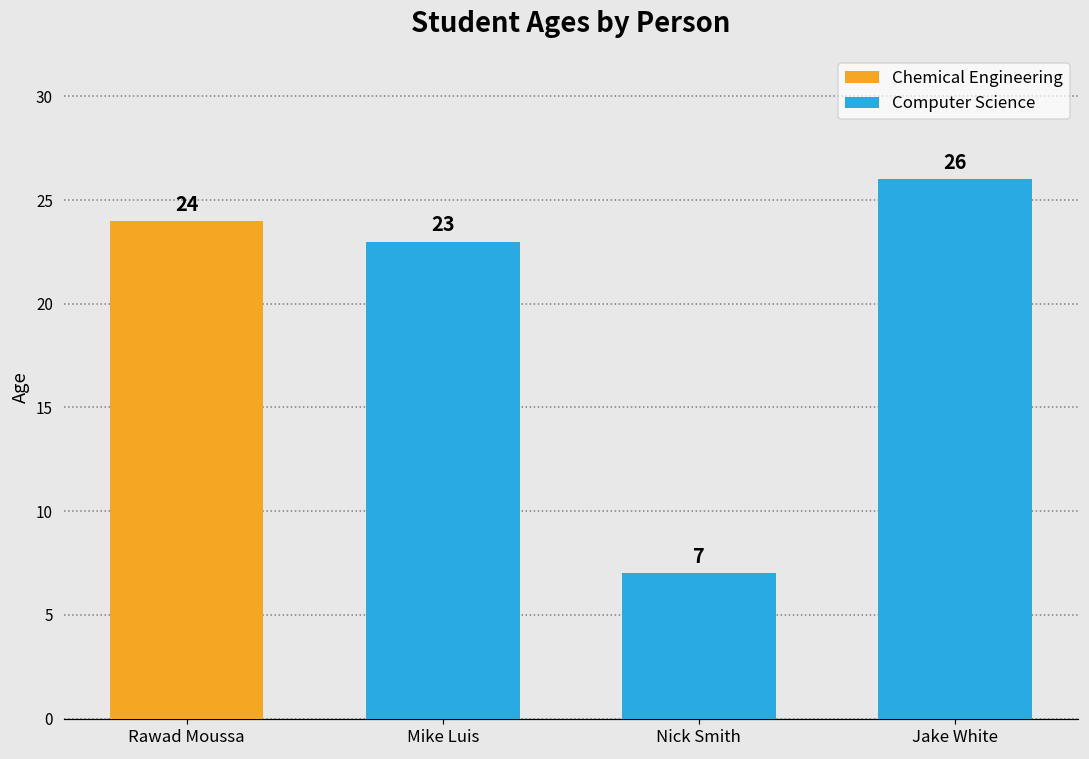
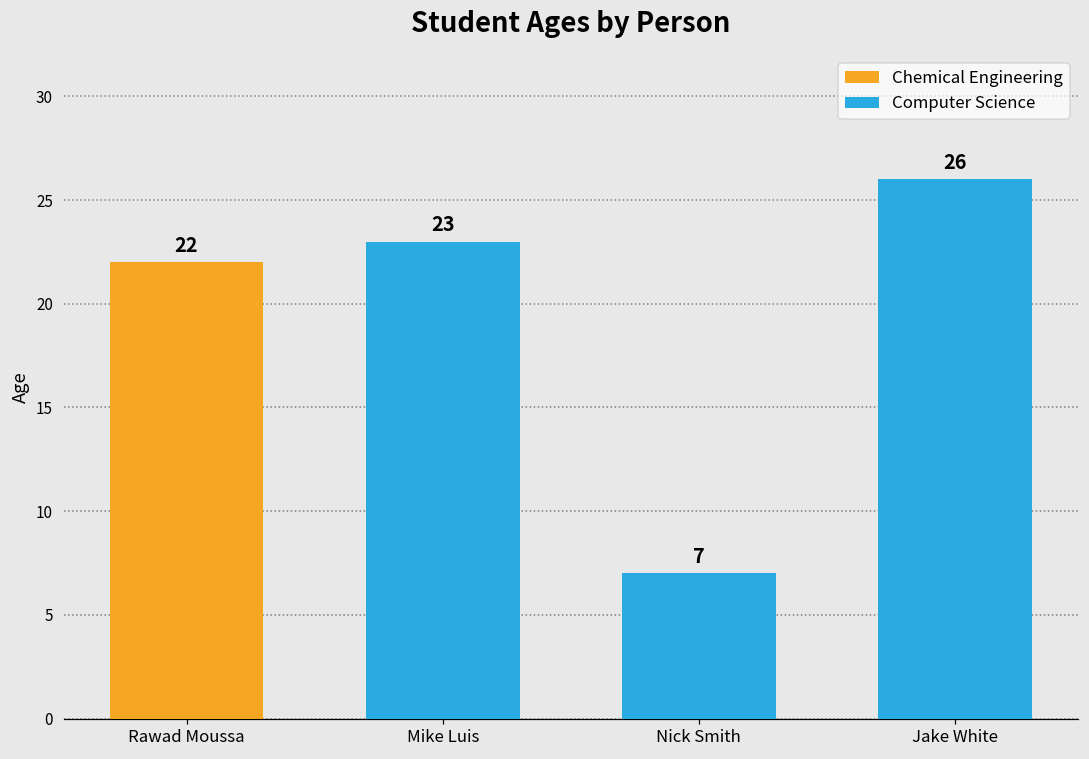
Rawad Moussa: 24 -> 22
